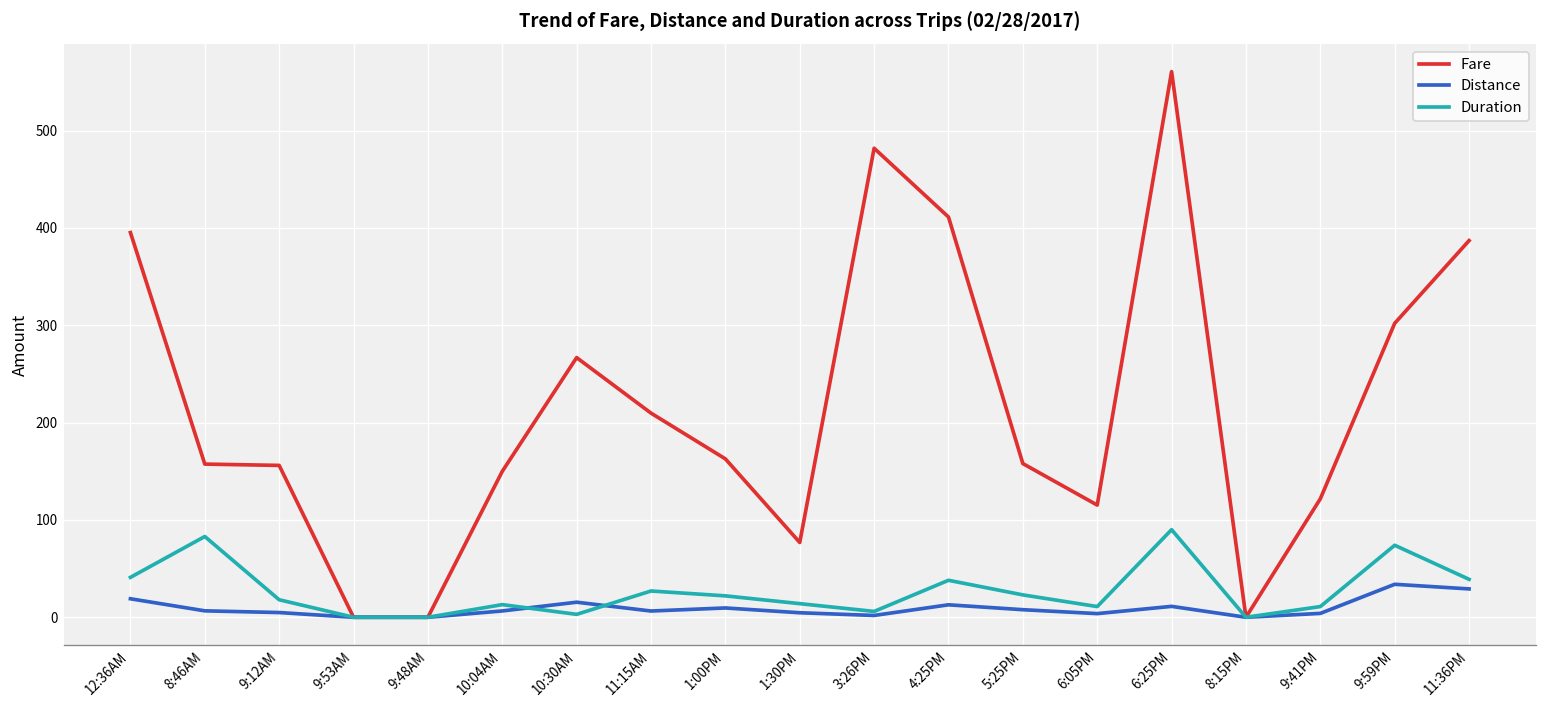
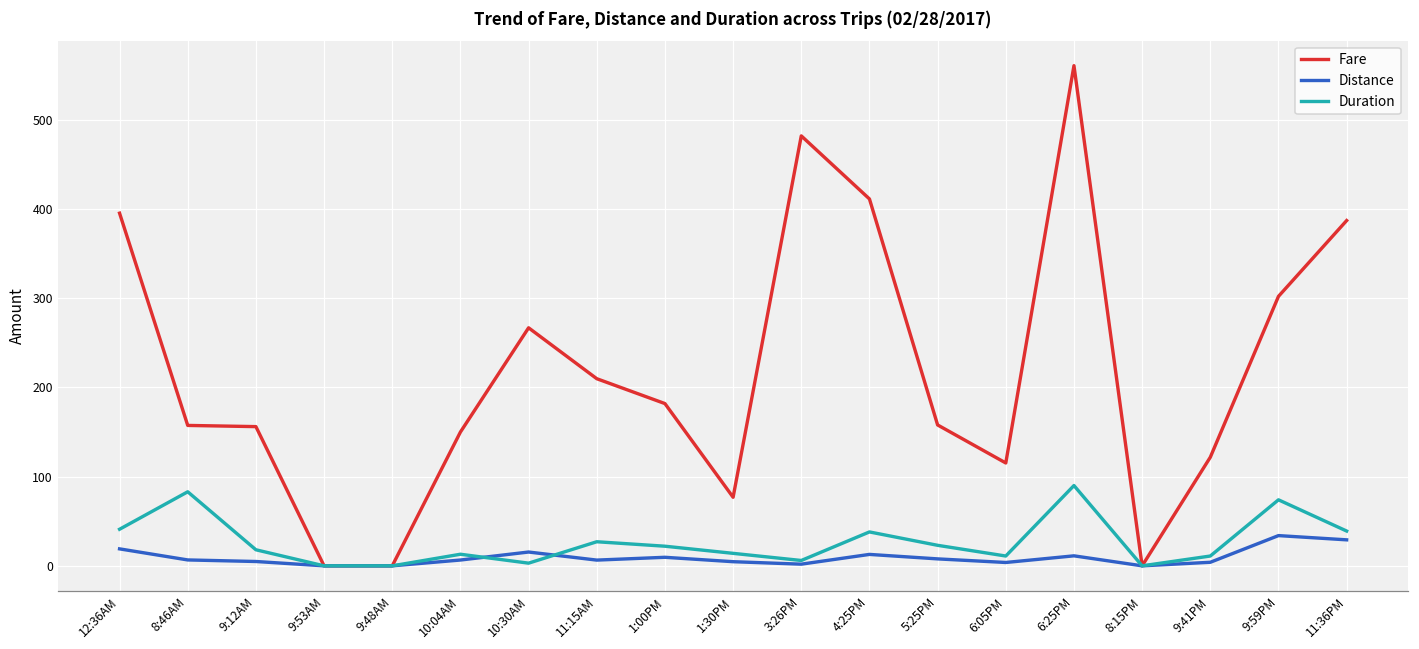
Fare, 1:00PM: 160 -> 180
